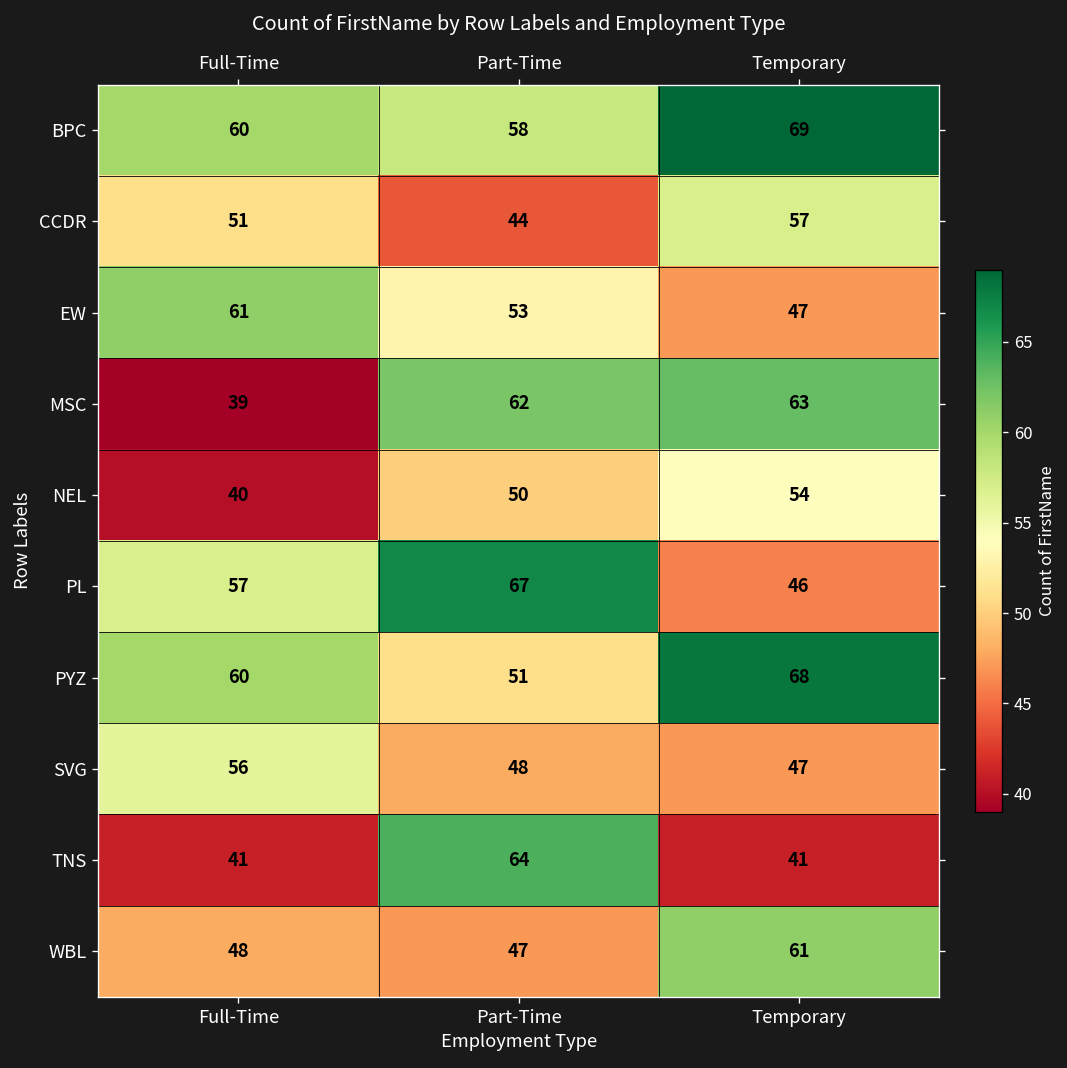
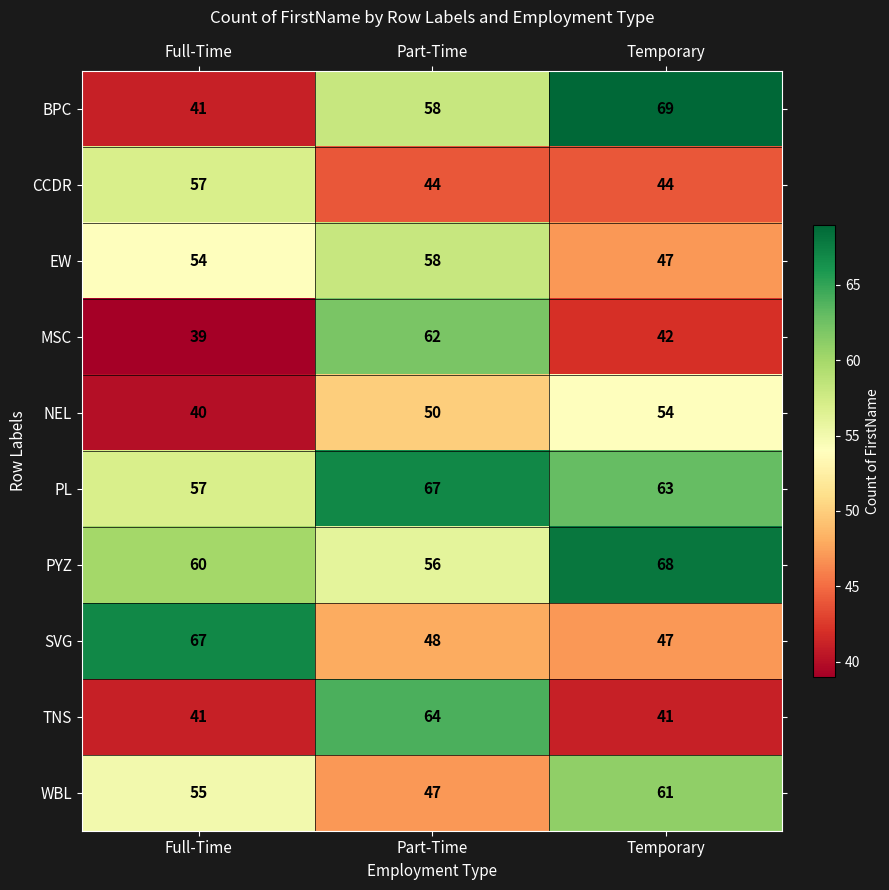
BPC, Full-Time: 60 -> 41
CCDR, Full-Time: 51 -> 57
CCDR, Temporary: 57 -> 44
EW, Full-Time: 61 -> 54
EW, Part-Time: 53 -> 58
MSC, Temporary: 63 -> 42
PL, Temporary: 46 -> 63
PYZ, Part-Time: 51 -> 56
SVG, Full-Time: 56 -> 67
WBL, Full-Time: 48 -> 55
